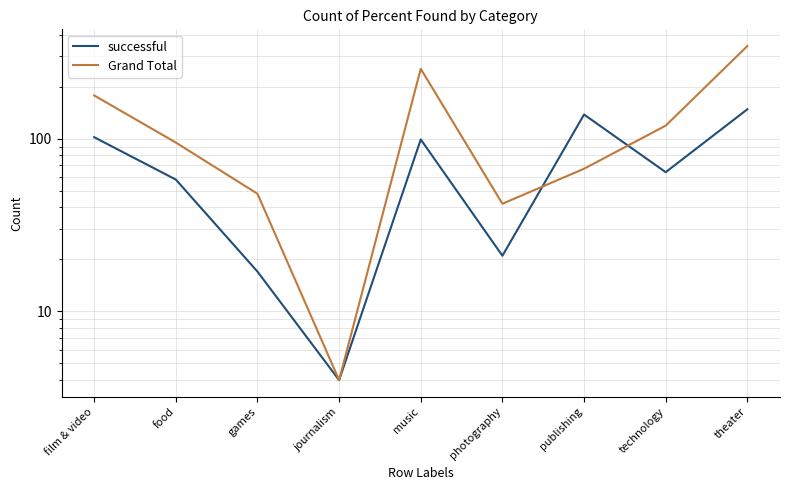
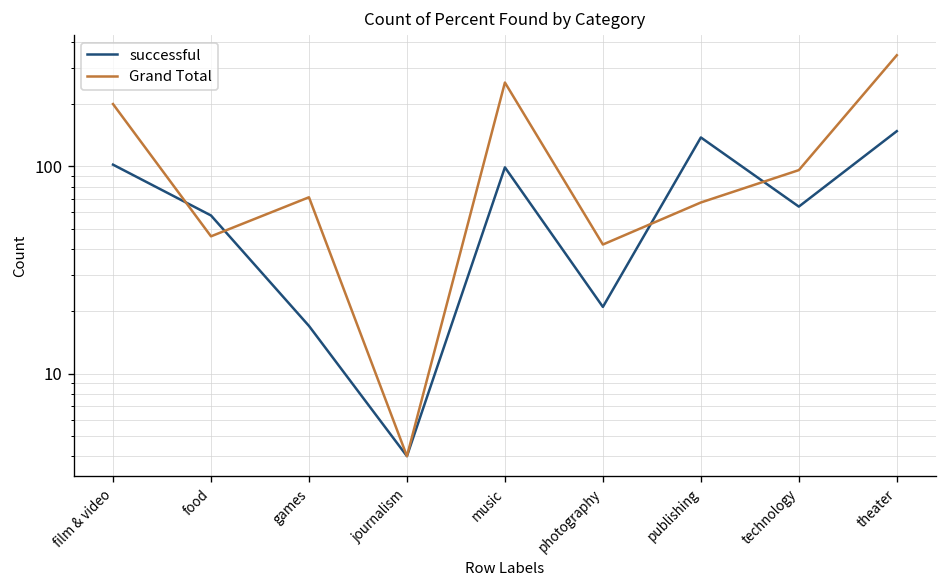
Grand Total, film & video: 180 -> 200
Grand Total, food: 100 -> 46
Grand Total, games: 48 -> 71
Grand Total, technology: 120 -> 100
